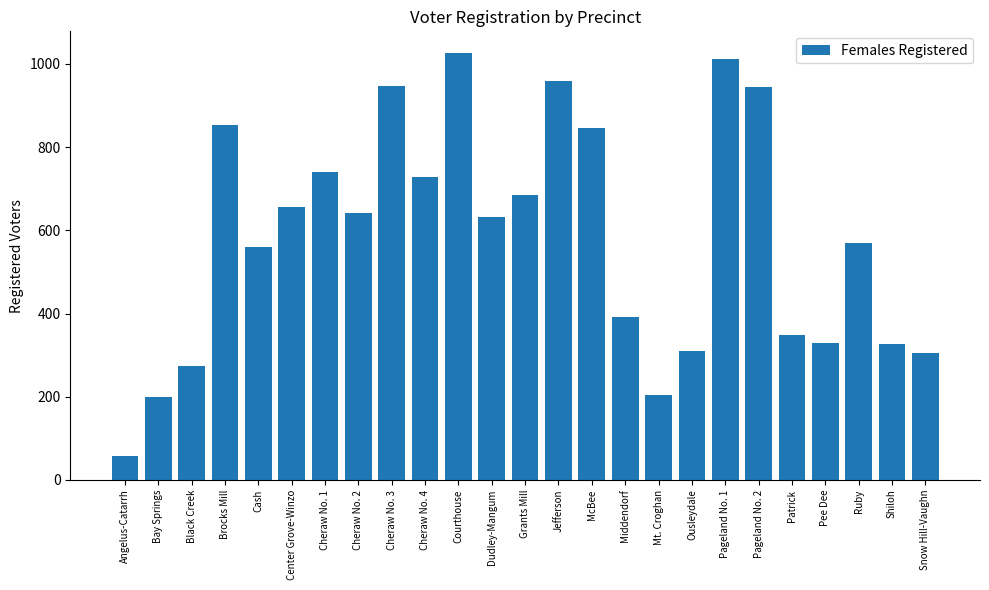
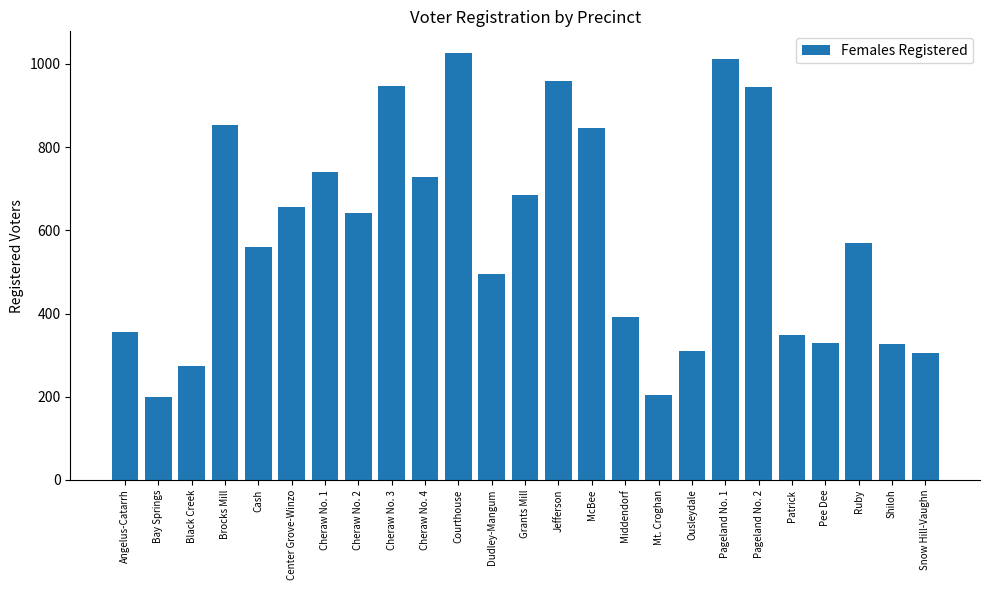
Angelus-Catarrh: 60 -> 360
Dudley-Mangum: 630 -> 500
